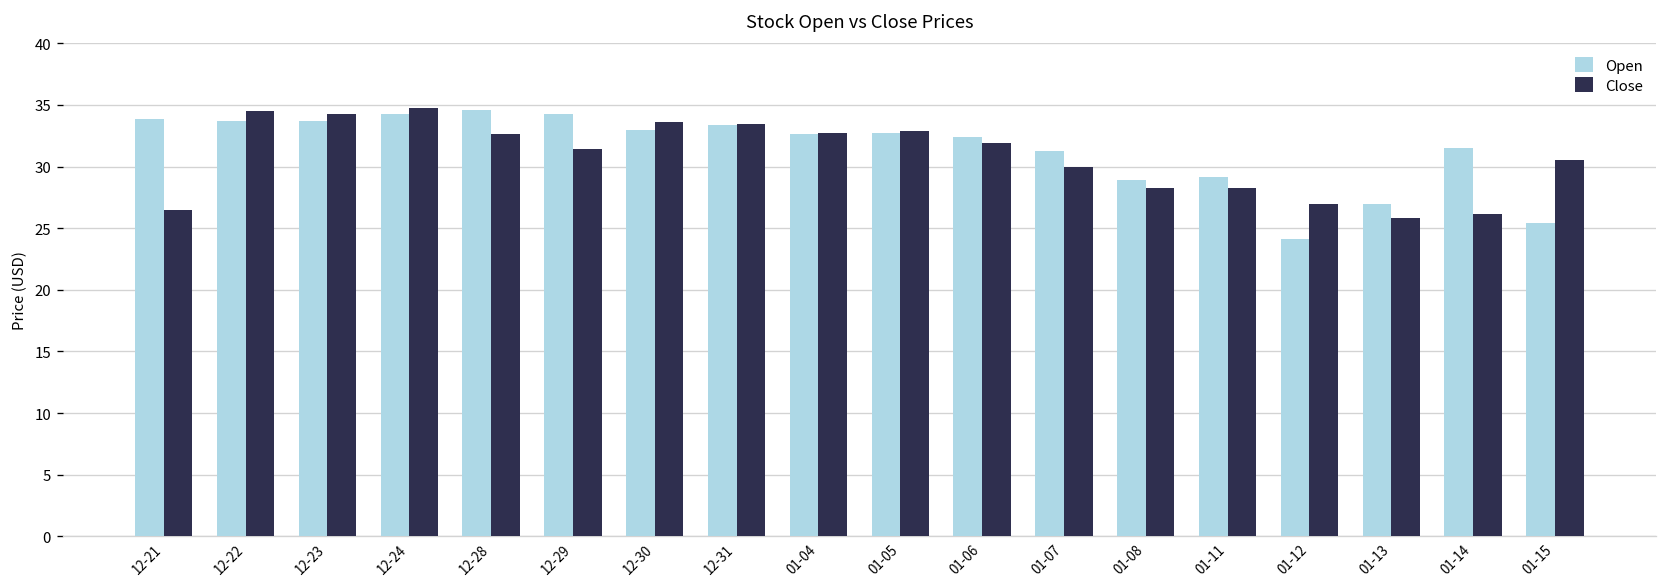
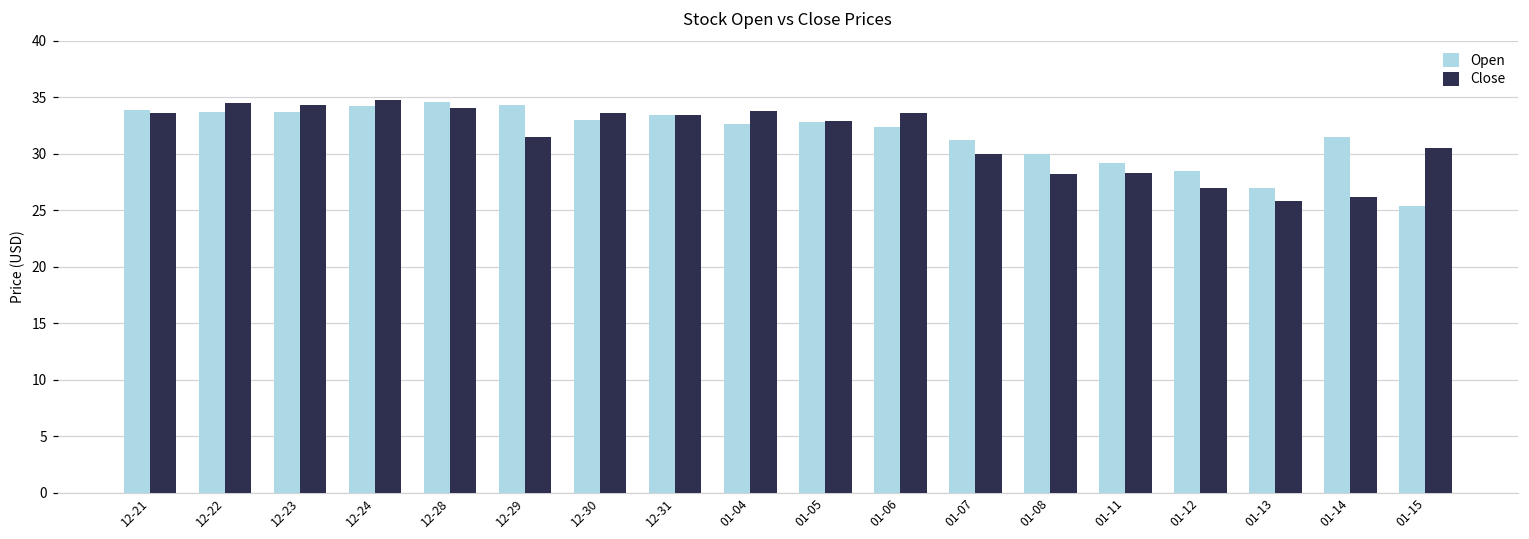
Close, 12-21: 26.5 -> 33.6
Close, 12-28: 32.6 -> 34.0
Close, 01-04: 32.8 -> 33.8
Close, 01-06: 31.9 -> 33.6
Open, 01-08: 28.9 -> 30.0
Open, 01-12: 24.1 -> 28.5
